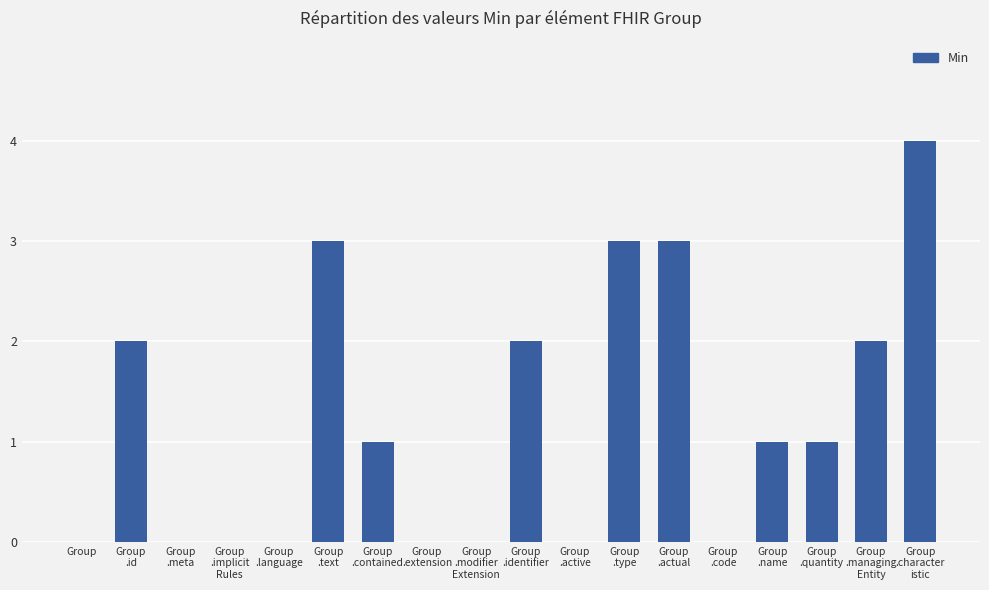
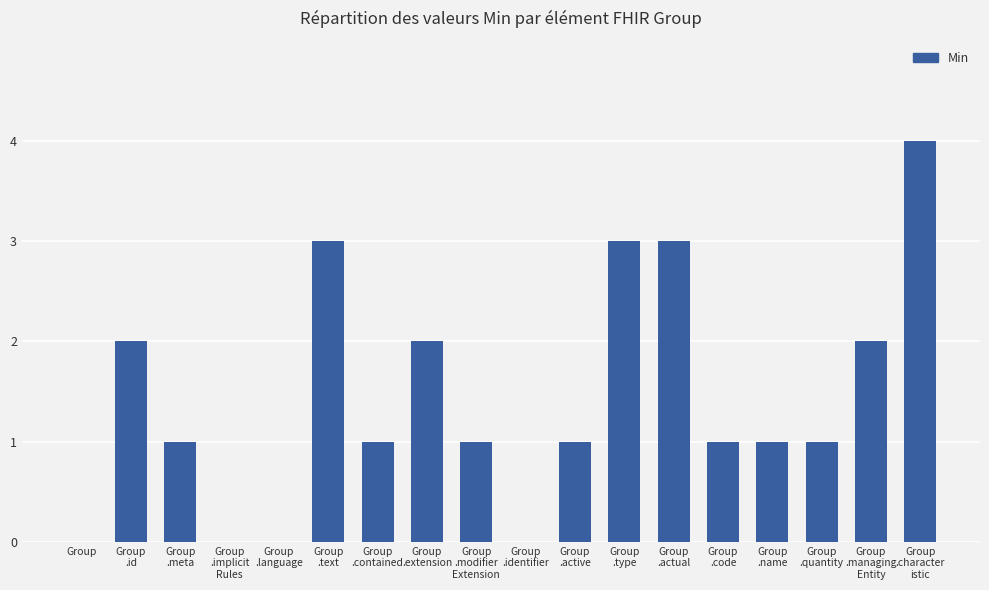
Group .meta: 0 -> 1
Group .extension: 0 -> 2
Group .modifier Extension: 0 -> 1
Group .identifier: 2 -> 0
Group .active: 0 -> 1
Group .code: 0 -> 1
